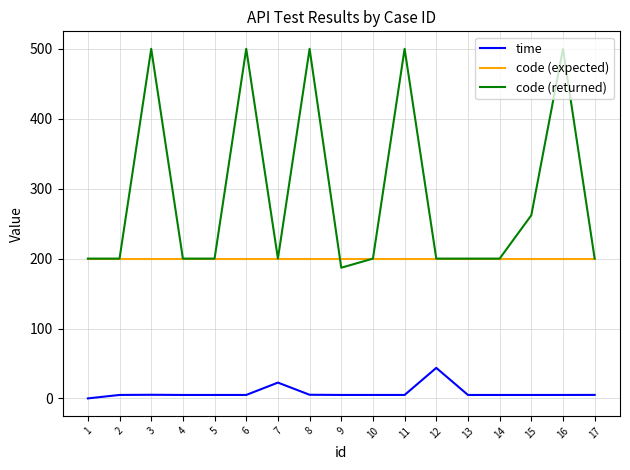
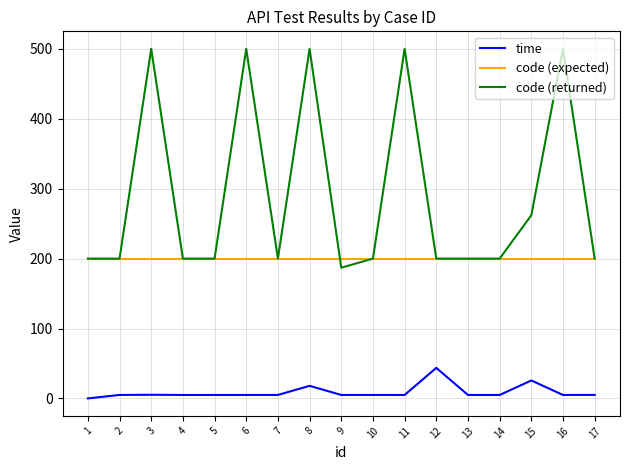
time, 7: 20 -> 10
time, 8: 10 -> 20
time, 15: 10 -> 30
